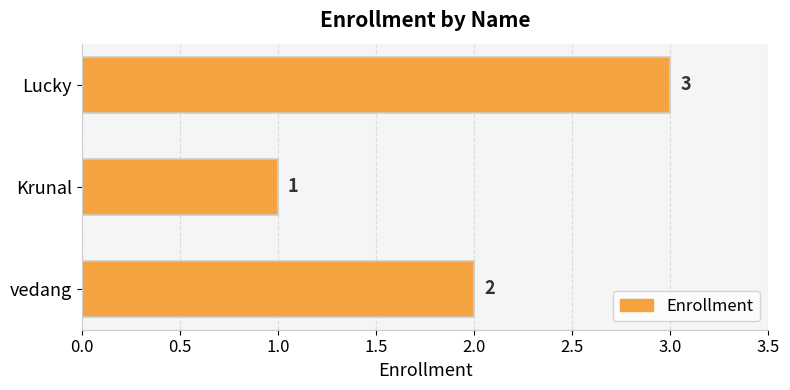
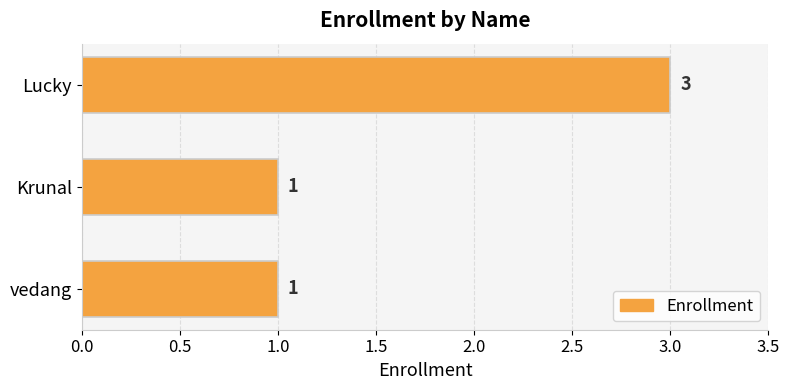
vedang: 2 -> 1
